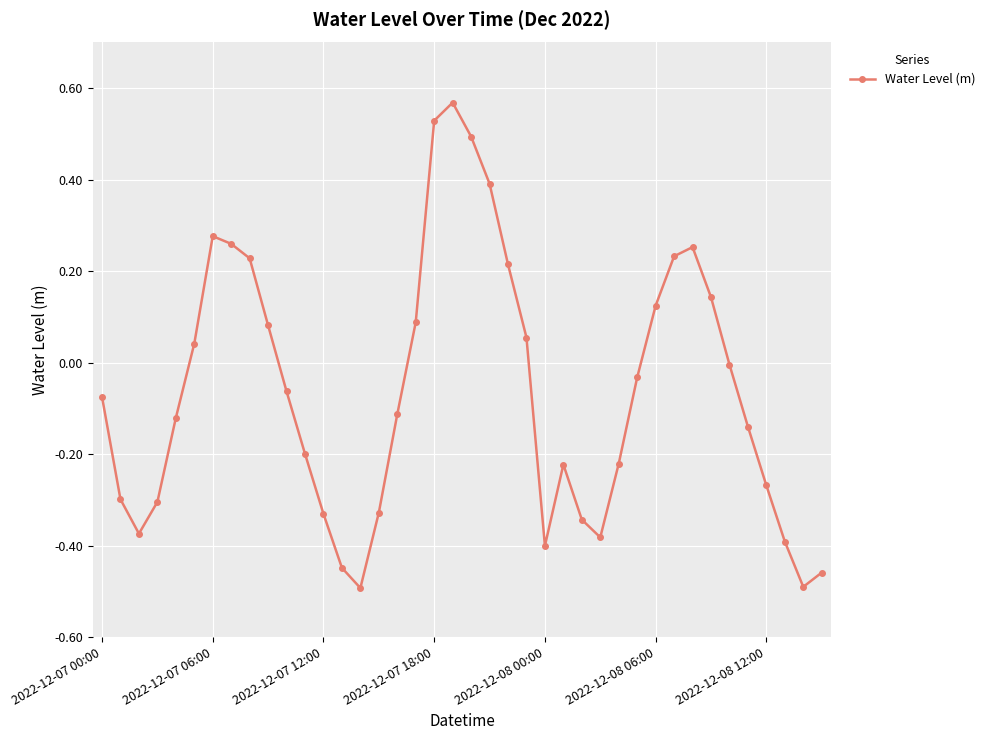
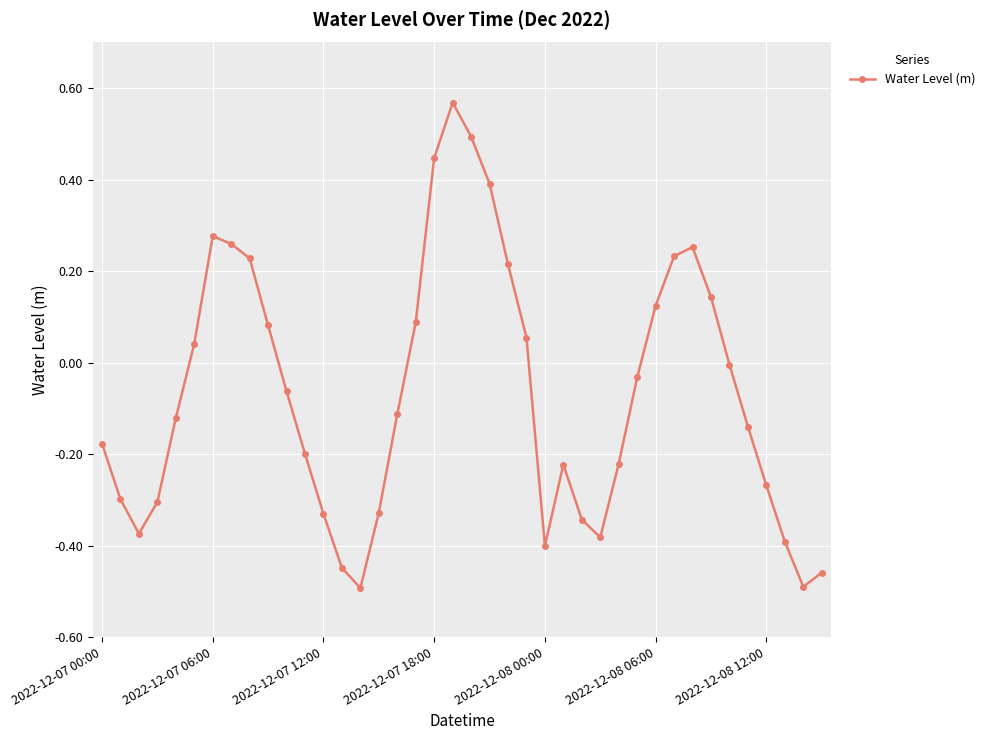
2022-12-07 00:00: -0.07 -> -0.18
2022-12-07 18:00: 0.53 -> 0.45
